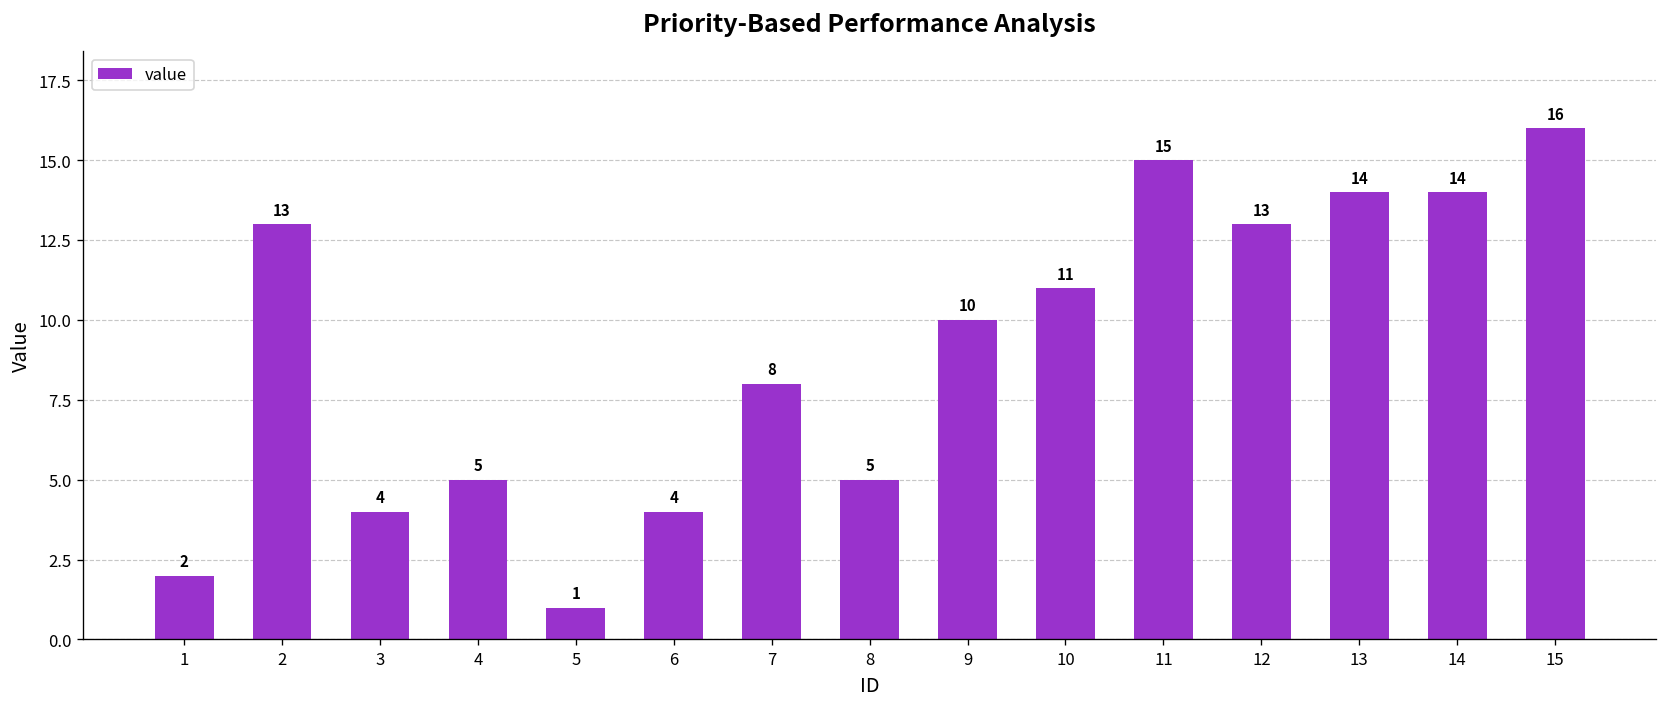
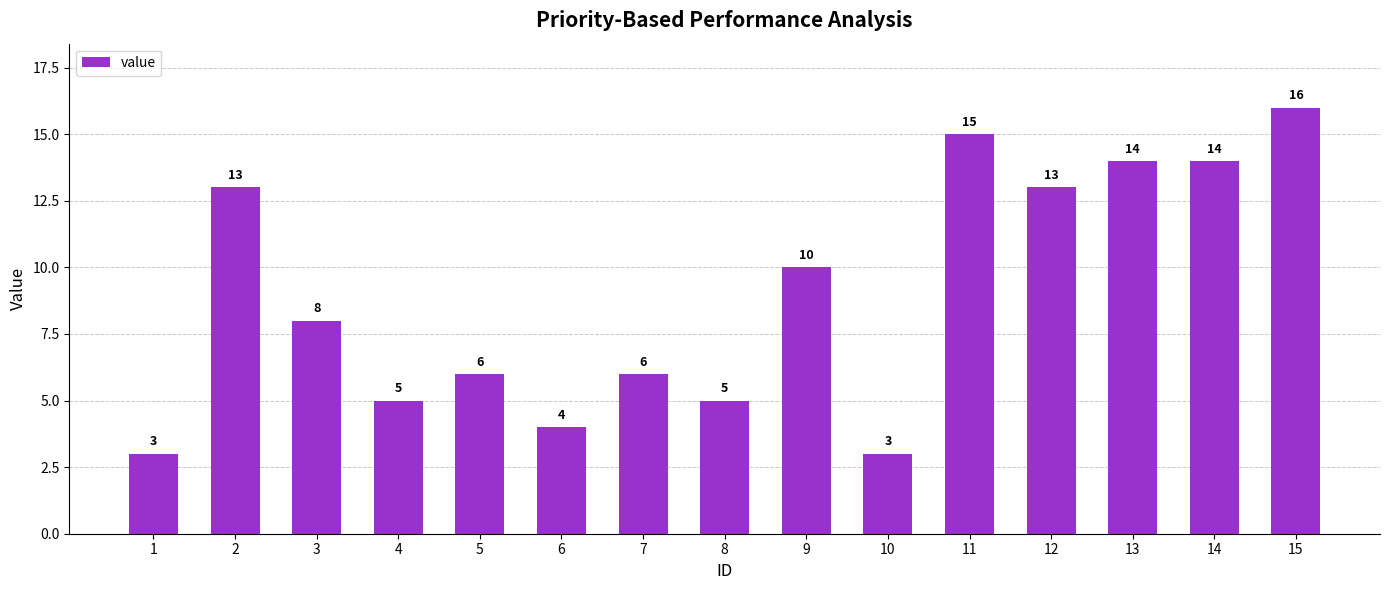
1: 2 -> 3
3: 4 -> 8
5: 1 -> 6
7: 8 -> 6
10: 11 -> 3
